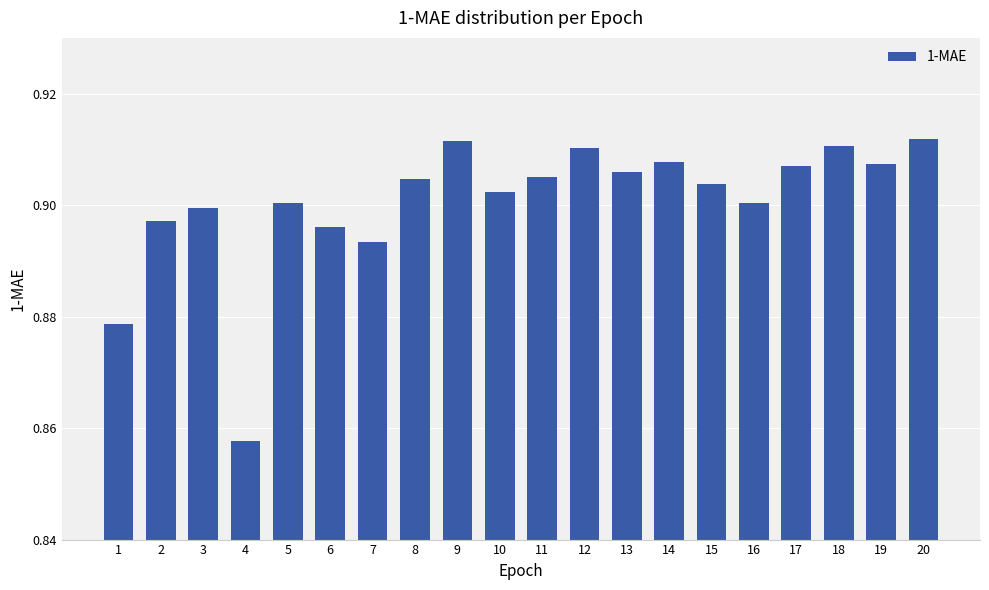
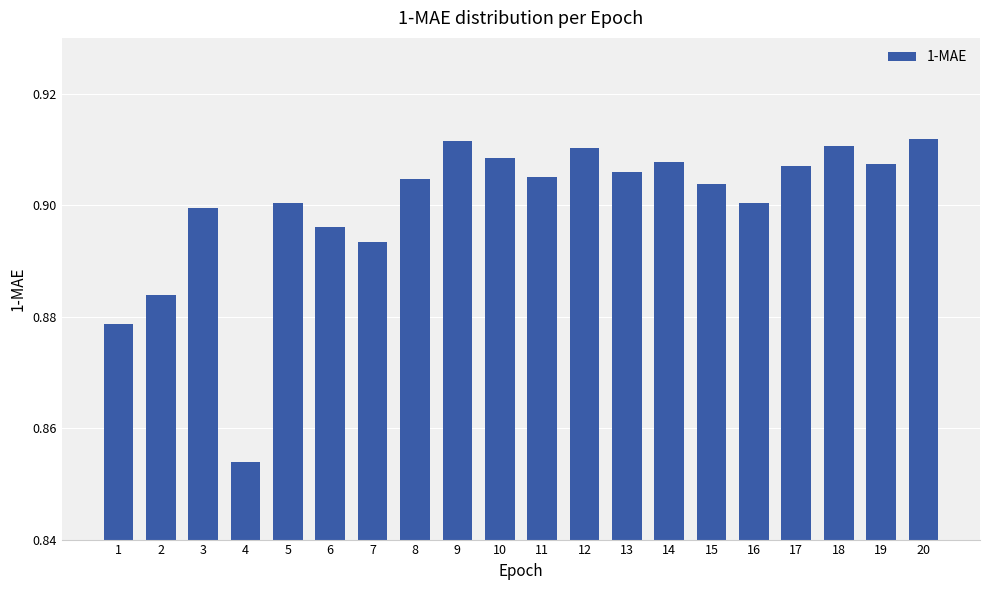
2: 0.897 -> 0.884
4: 0.858 -> 0.854
10: 0.902 -> 0.909
